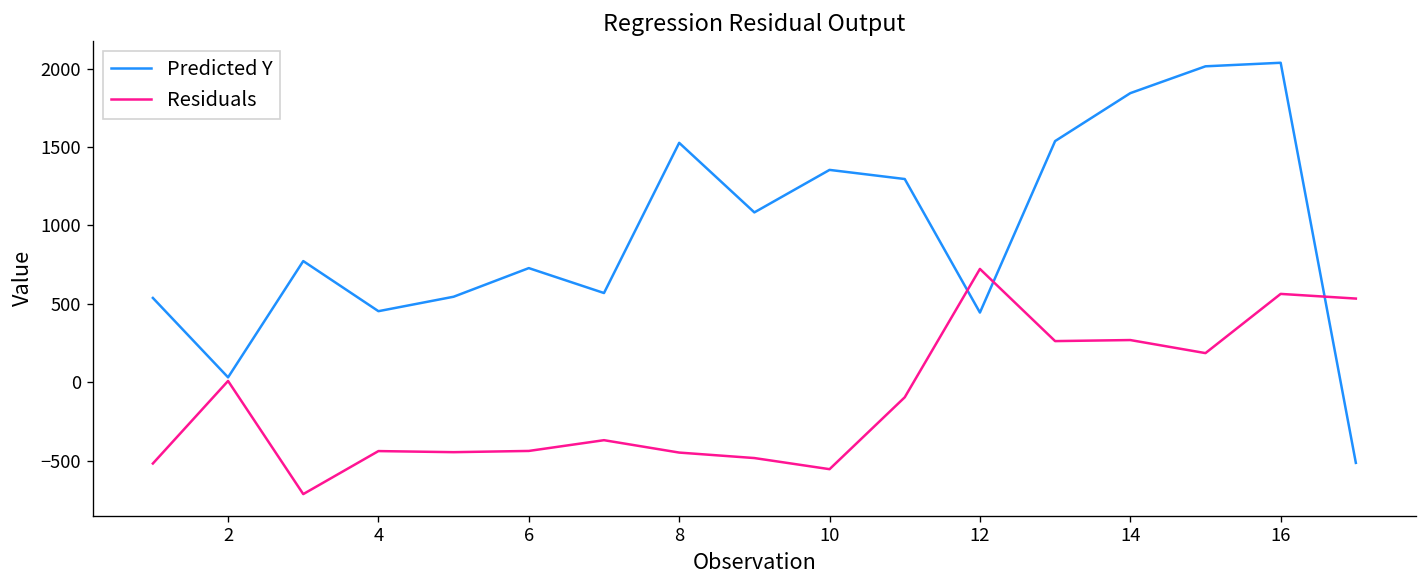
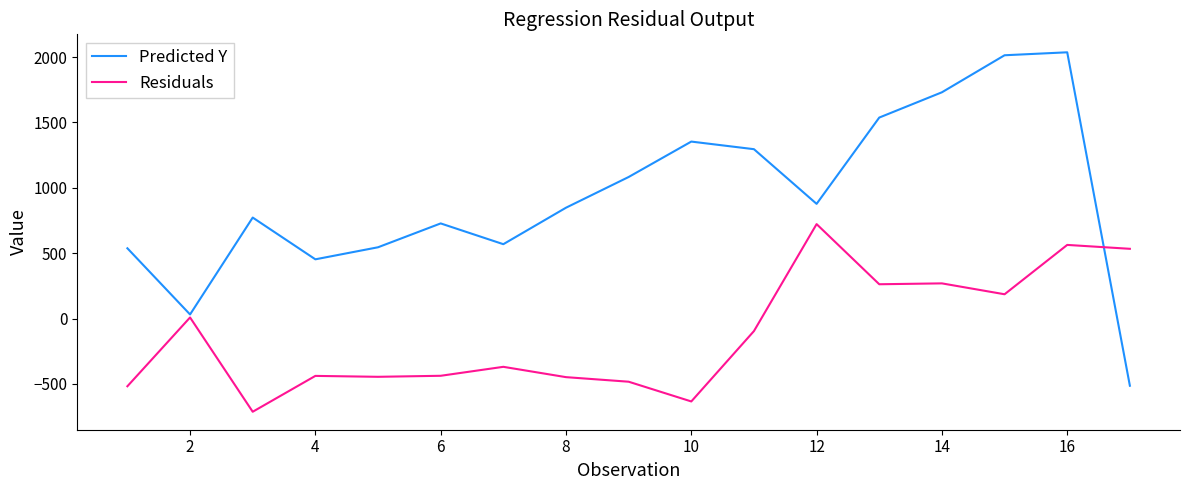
Predicted Y, 8: 1530 -> 850
Residuals, 10: -550 -> -630
Predicted Y, 12: 440 -> 880
Predicted Y, 14: 1840 -> 1730
